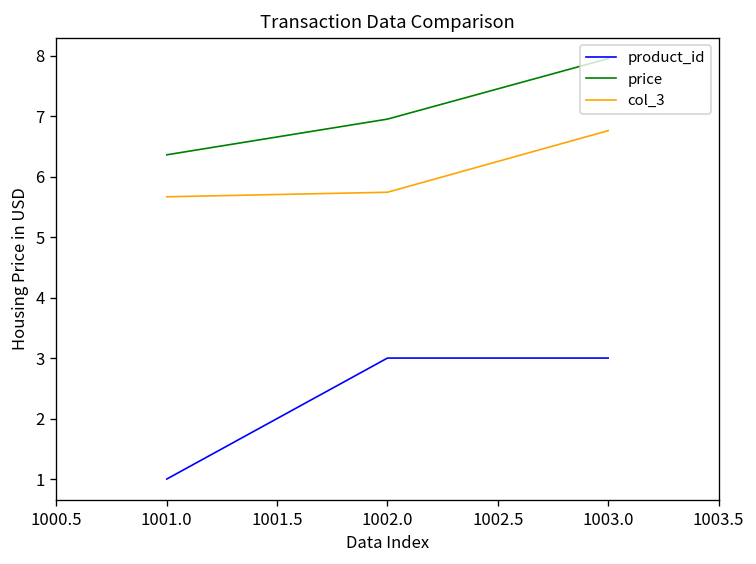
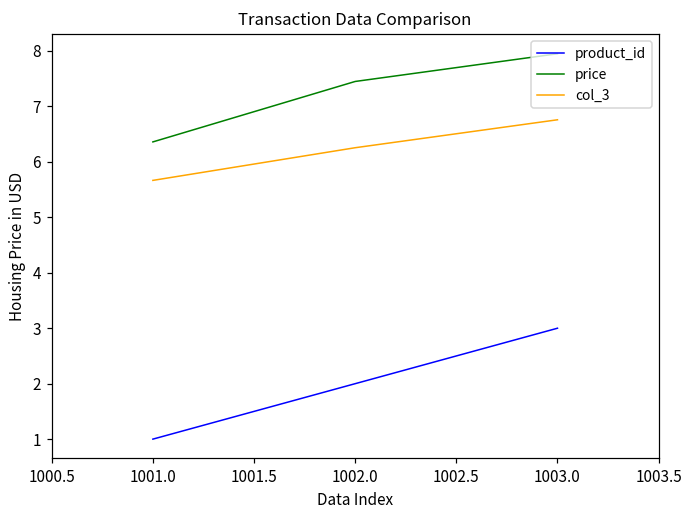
product_id, 1002.0: 3 -> 2
price, 1002.0: 7.0 -> 7.5
col_3, 1002.0: 5.7 -> 6.3
